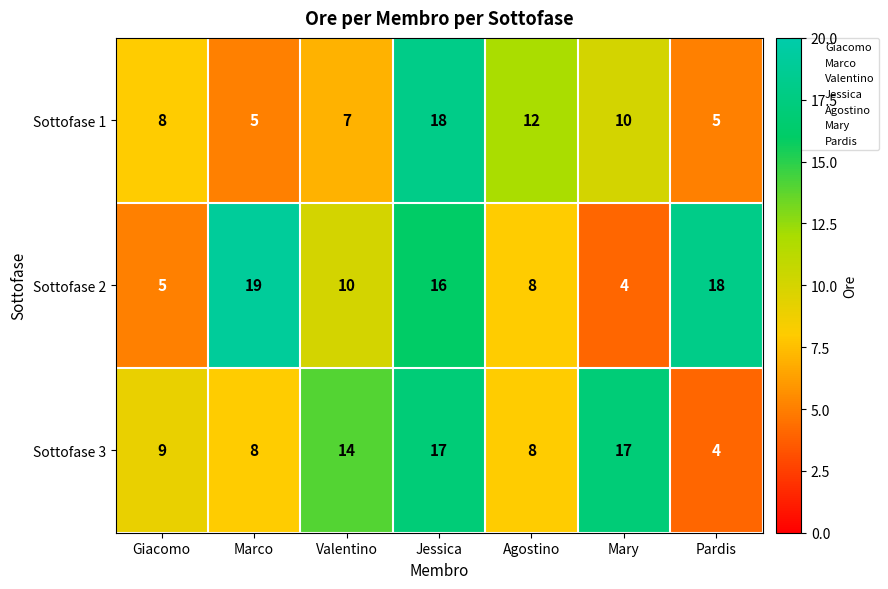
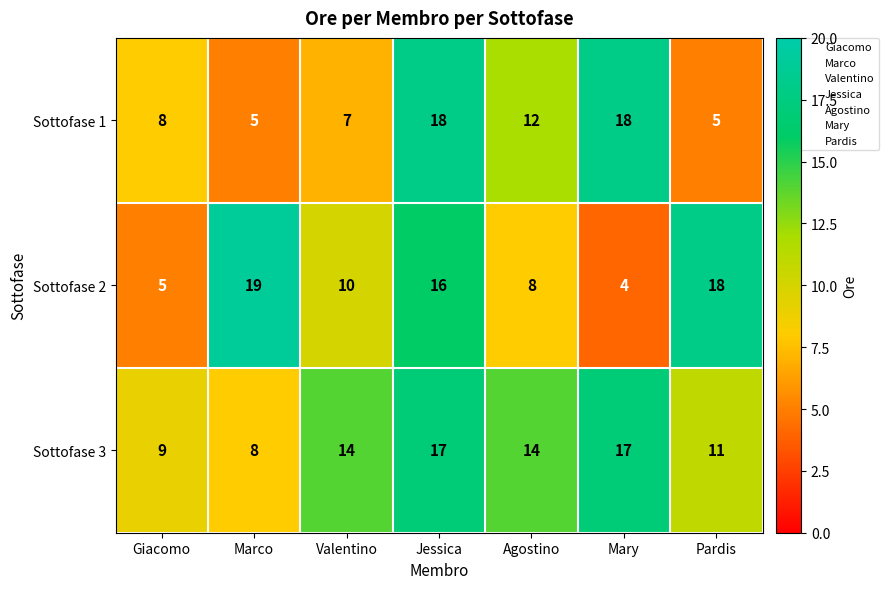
Sottofase 1, Mary: 10 -> 18
Sottofase 3, Agostino: 8 -> 14
Sottofase 3, Pardis: 4 -> 11
